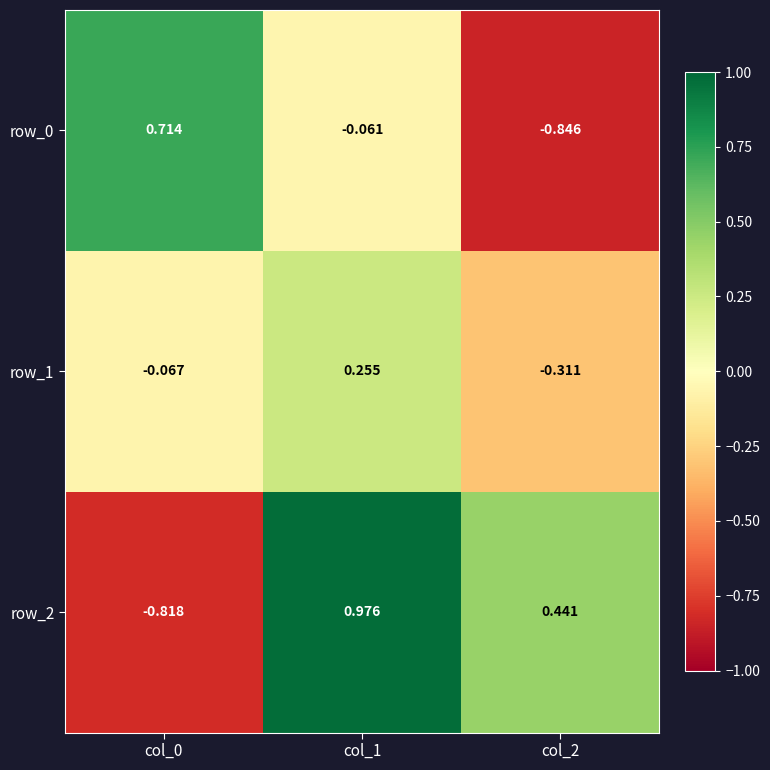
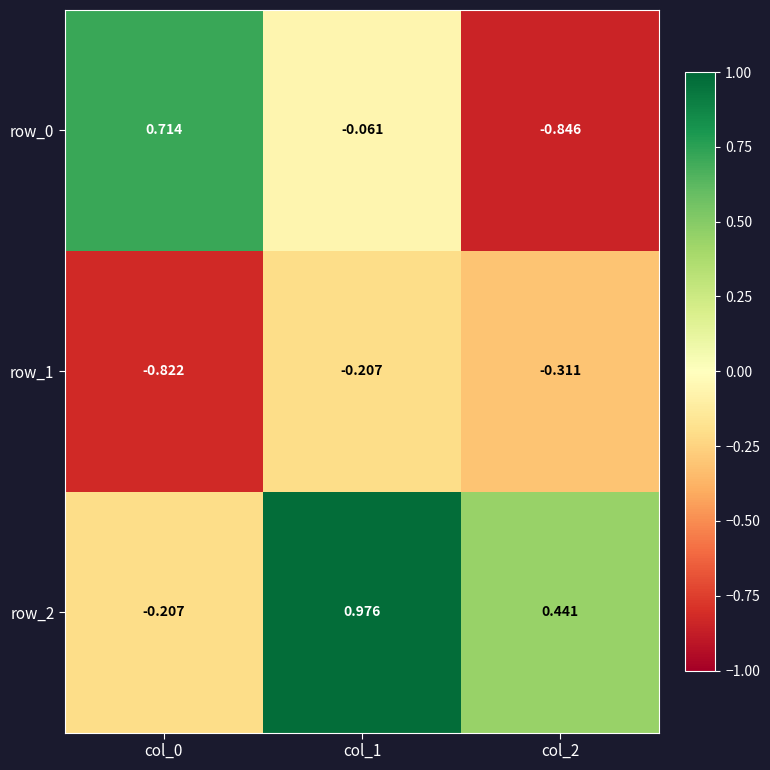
row_1, col_0: -0.067 -> -0.822
row_1, col_1: 0.255 -> -0.207
row_2, col_0: -0.818 -> -0.207
